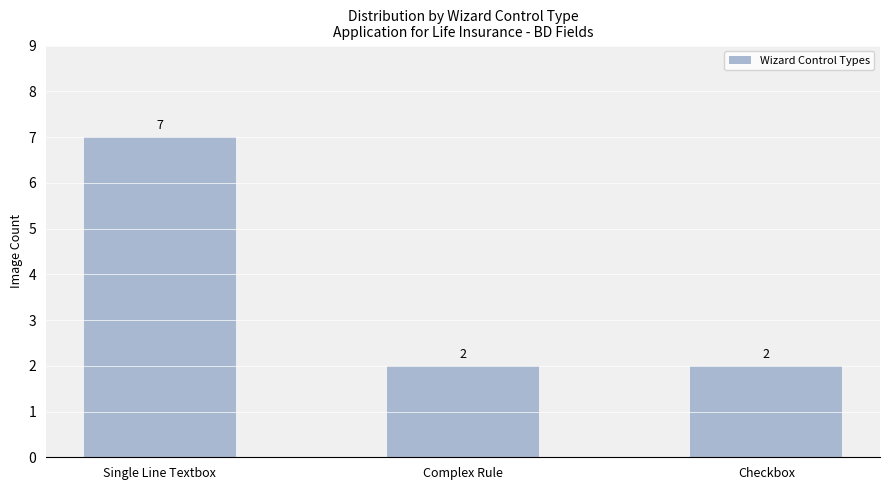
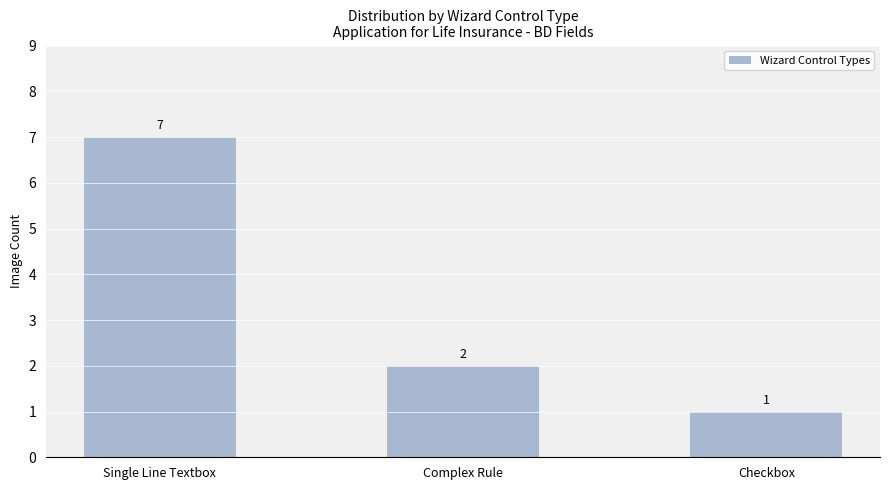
Checkbox: 2 -> 1
